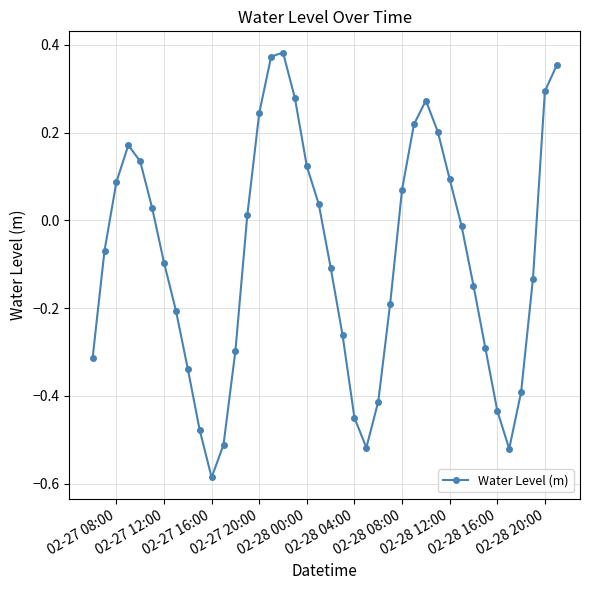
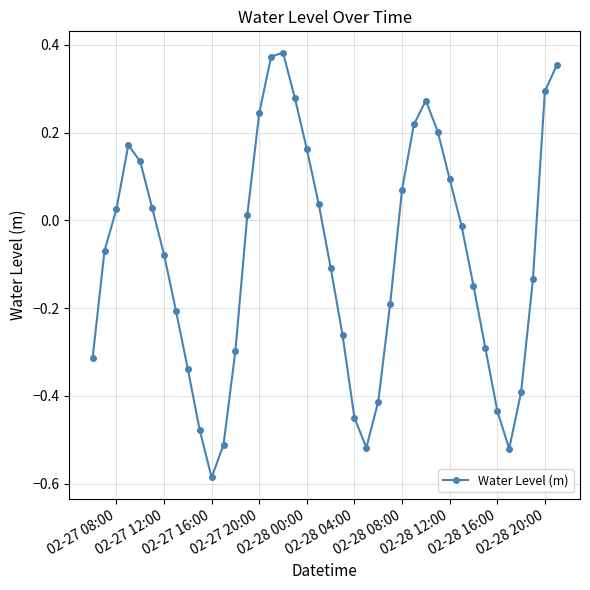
02-27 08:00: 0.09 -> 0.03
02-27 12:00: -0.10 -> -0.08
02-28 00:00: 0.12 -> 0.16
